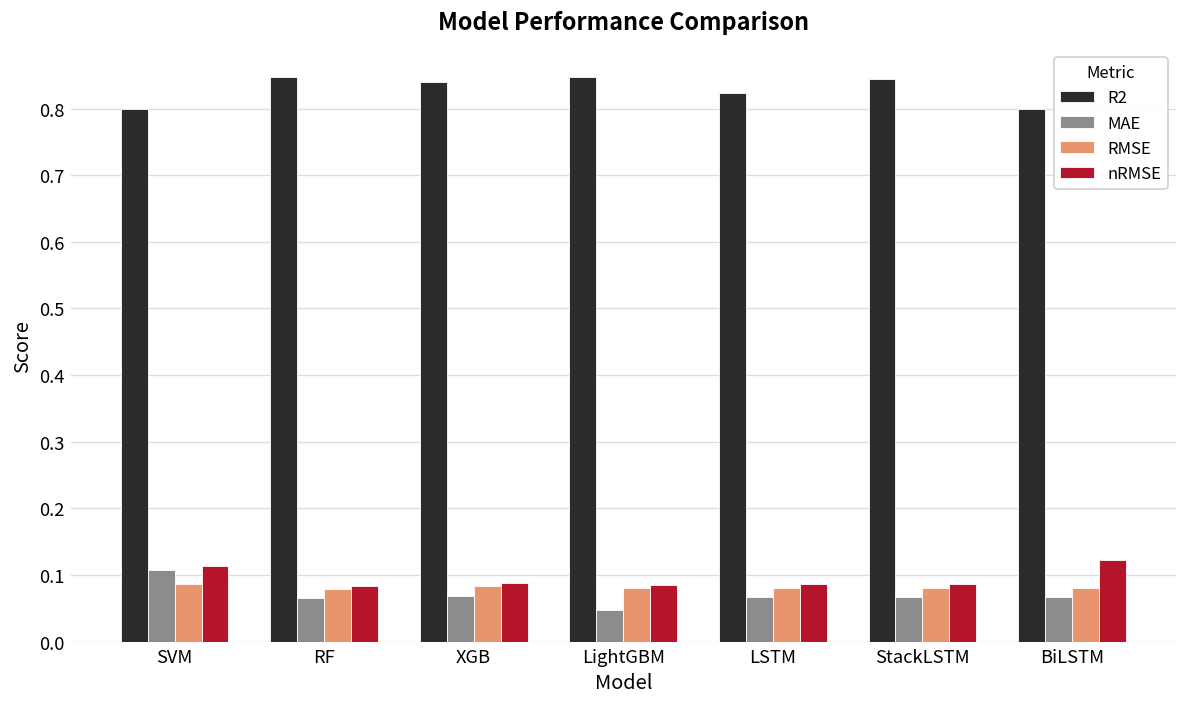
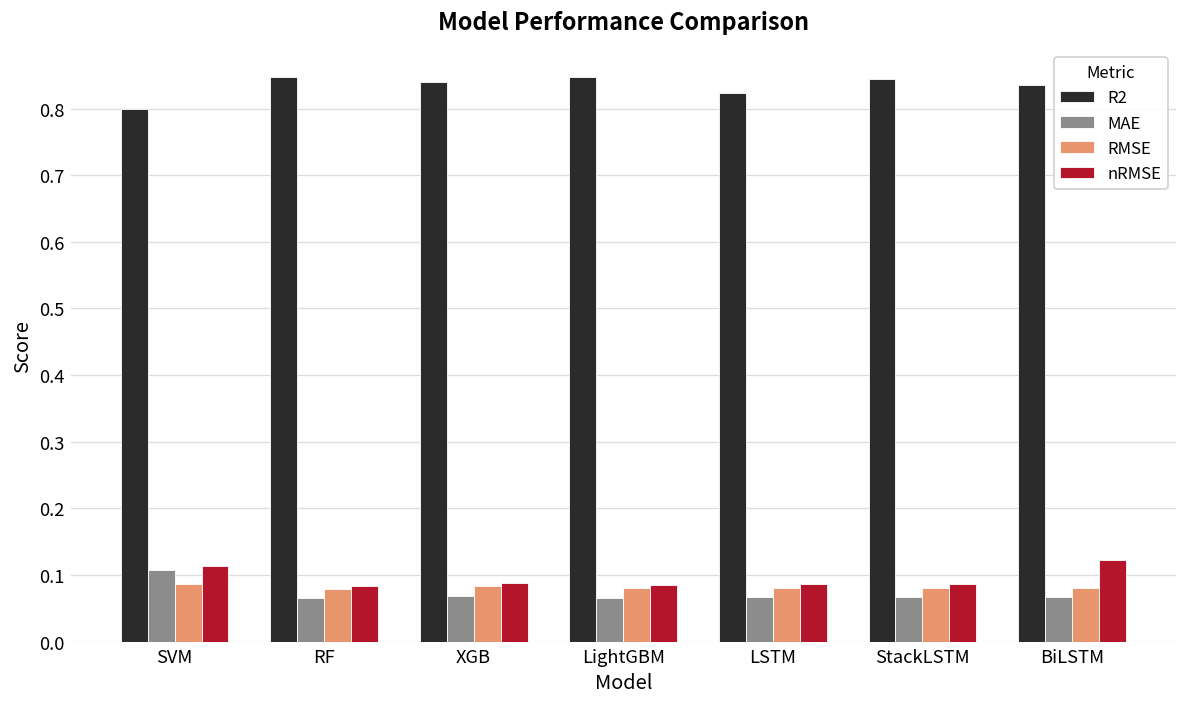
MAE, LightGBM: 0.05 -> 0.07
R2, BiLSTM: 0.80 -> 0.84
